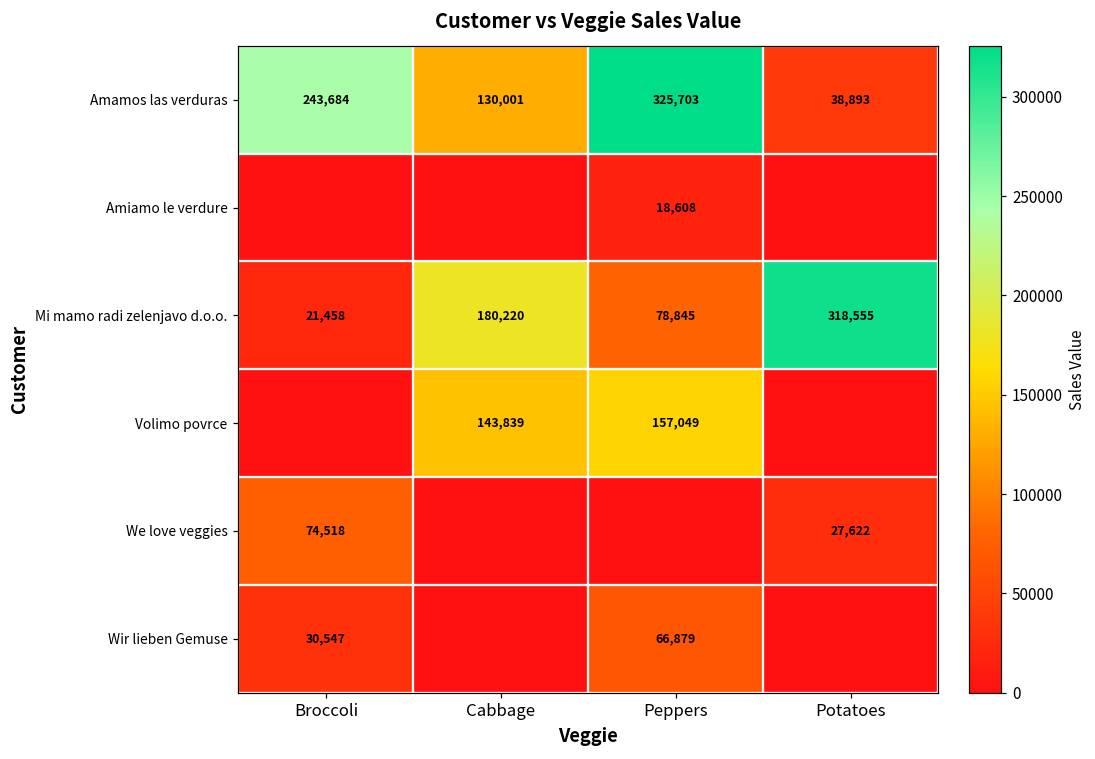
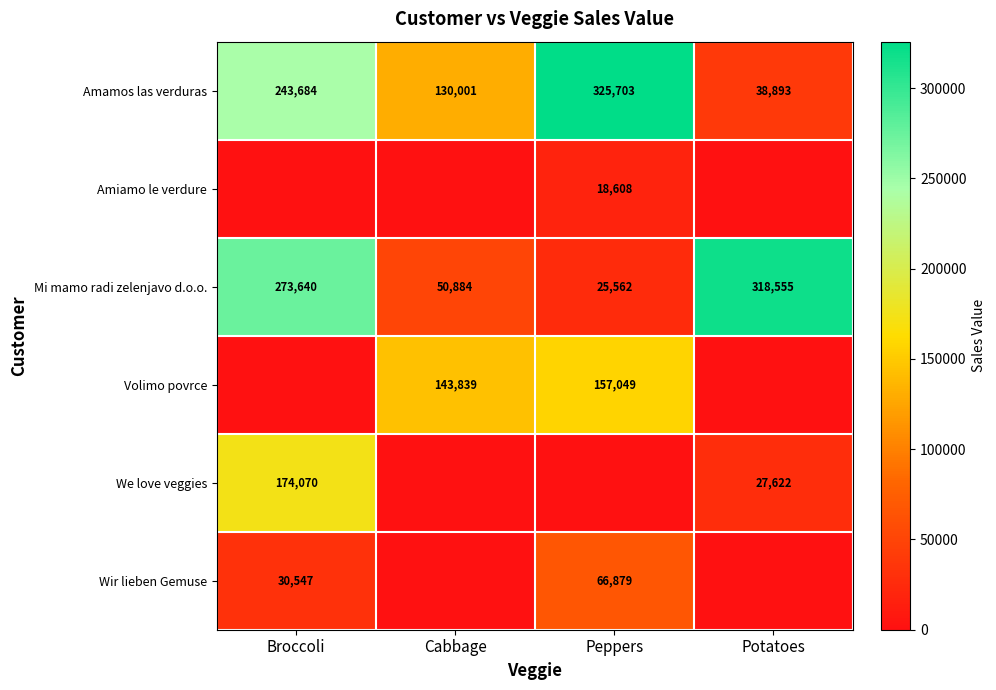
Mi mamo radi zelenjavo d.o.o., Broccoli: 21,458 -> 273,640
Mi mamo radi zelenjavo d.o.o., Cabbage: 180,220 -> 50,884
Mi mamo radi zelenjavo d.o.o., Peppers: 78,845 -> 25,562
We love veggies, Broccoli: 74,518 -> 174,070
